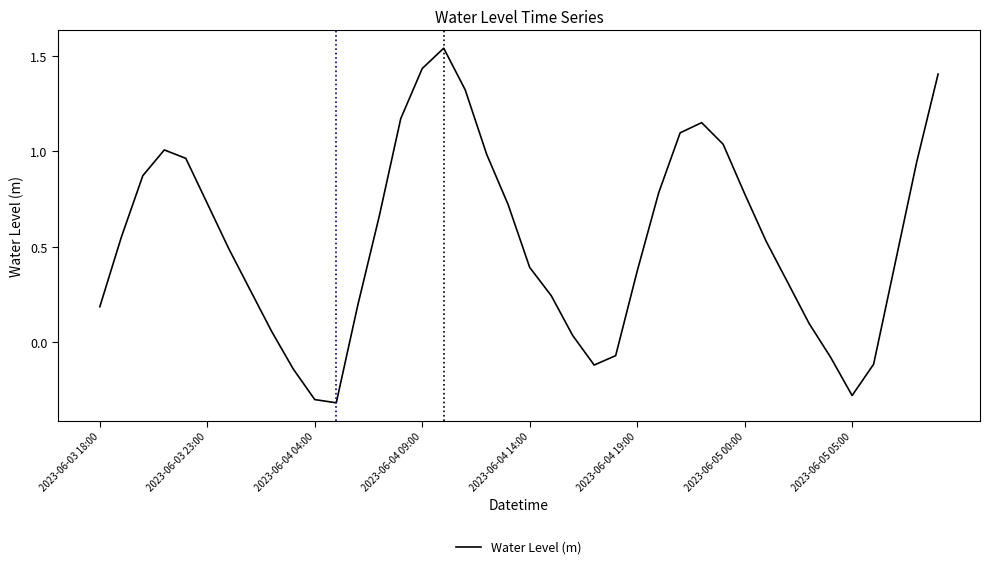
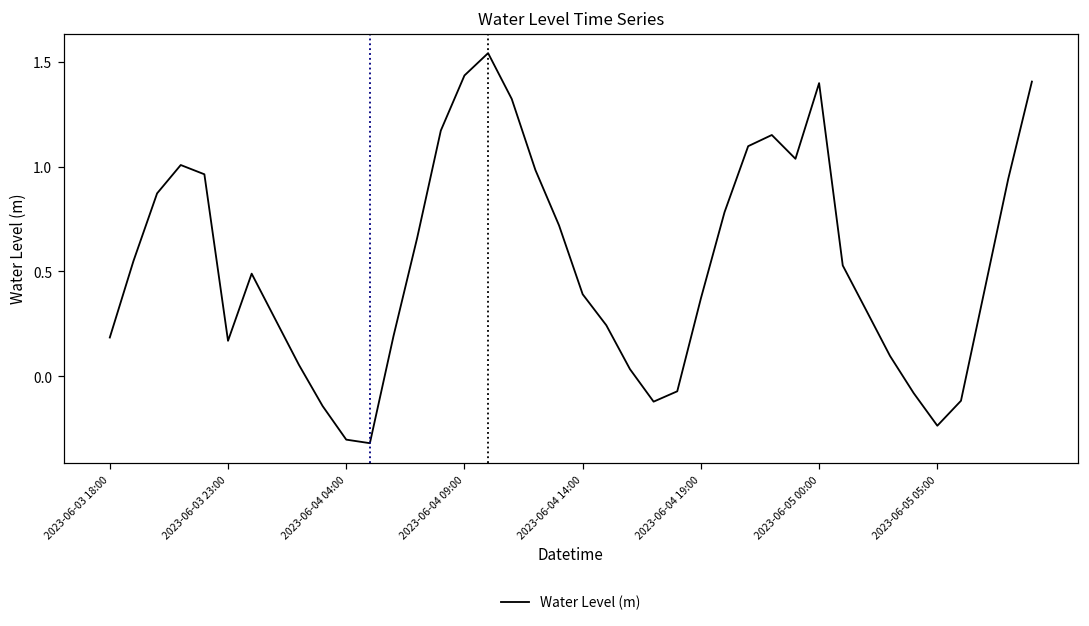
2023-06-03 23:00: 0.73 -> 0.17
2023-06-05 00:00: 0.78 -> 1.40
2023-06-05 05:00: -0.28 -> -0.24
